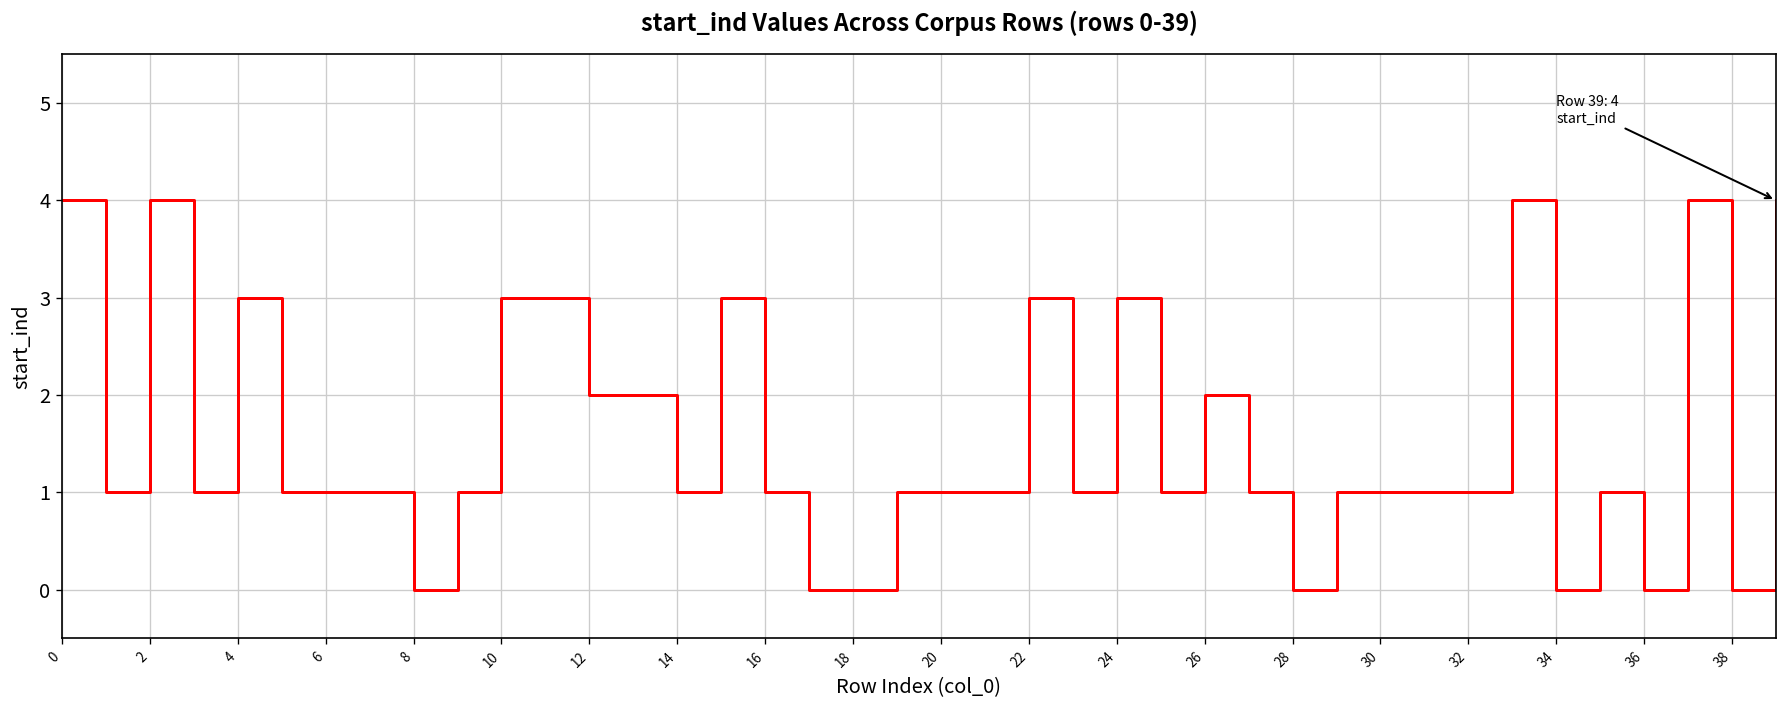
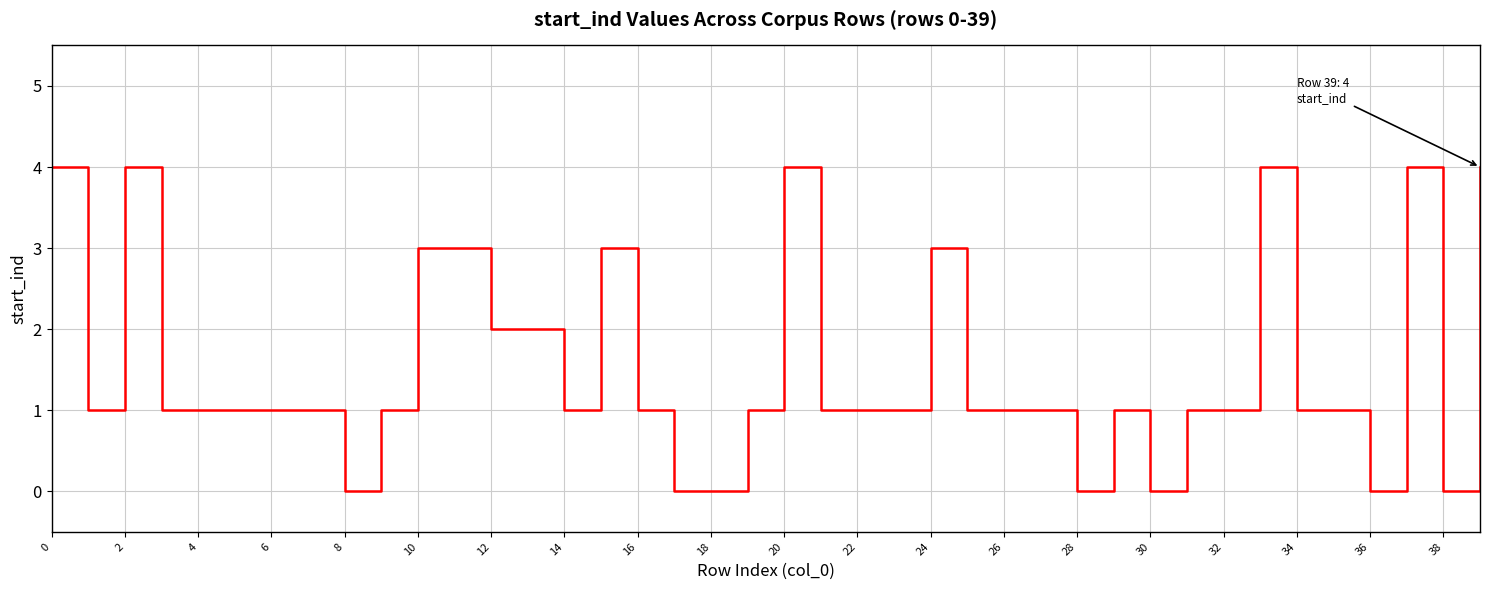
4: 3 -> 1
20: 1 -> 4
22: 3 -> 1
26: 2 -> 1
30: 1 -> 0
34: 0 -> 1
